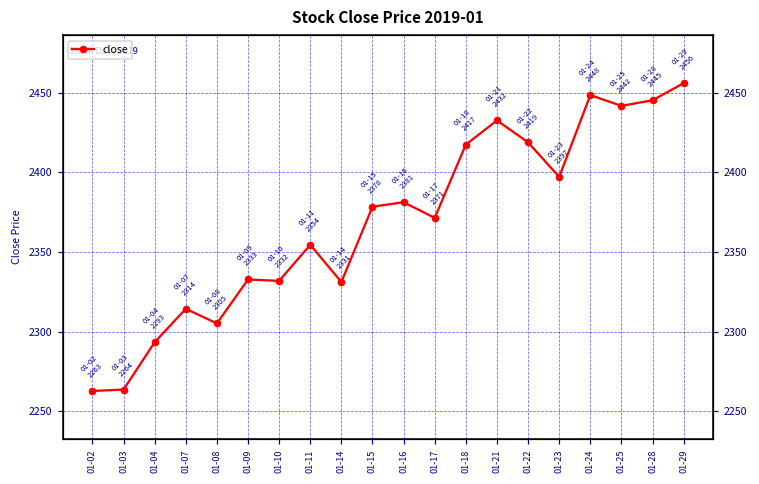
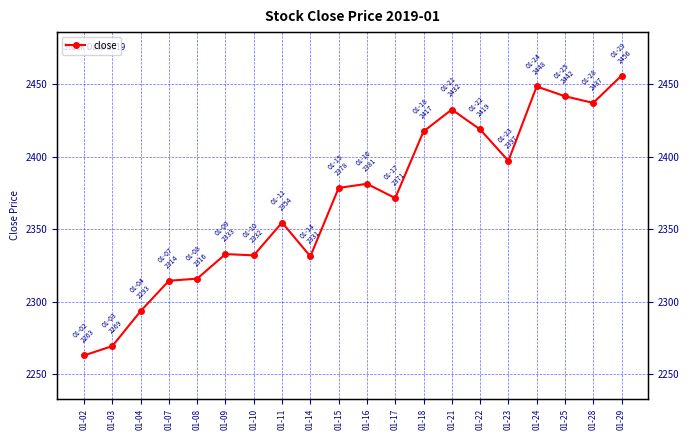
01-03: 2264 -> 2269
01-08: 2305 -> 2316
01-28: 2445 -> 2437
